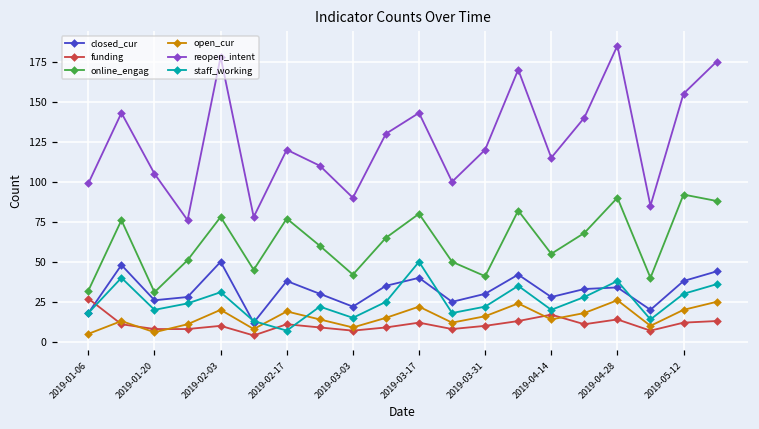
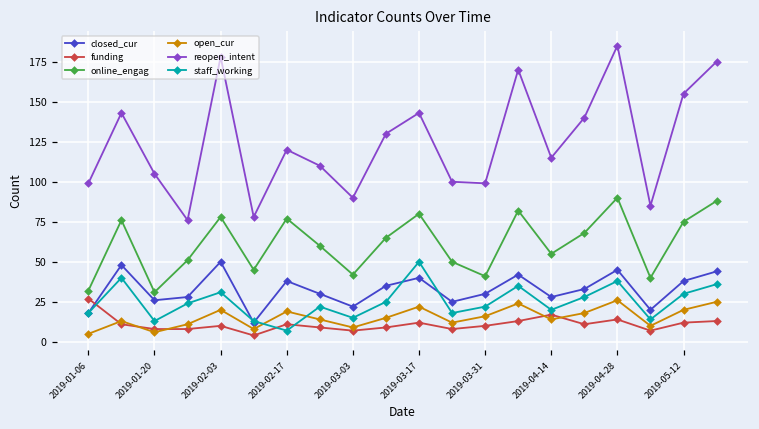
staff_working, 2019-01-20: 20 -> 13
reopen_intent, 2019-03-31: 120 -> 99
closed_cur, 2019-04-28: 34 -> 45
online_engag, 2019-05-12: 92 -> 75
